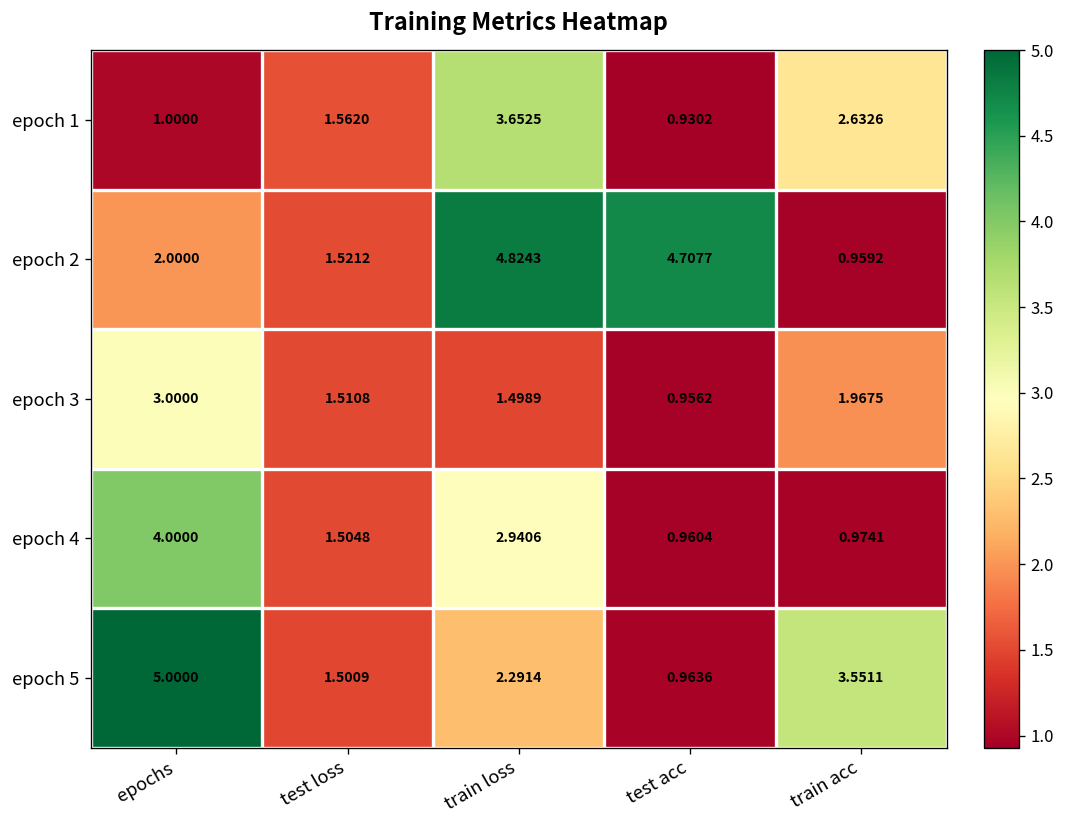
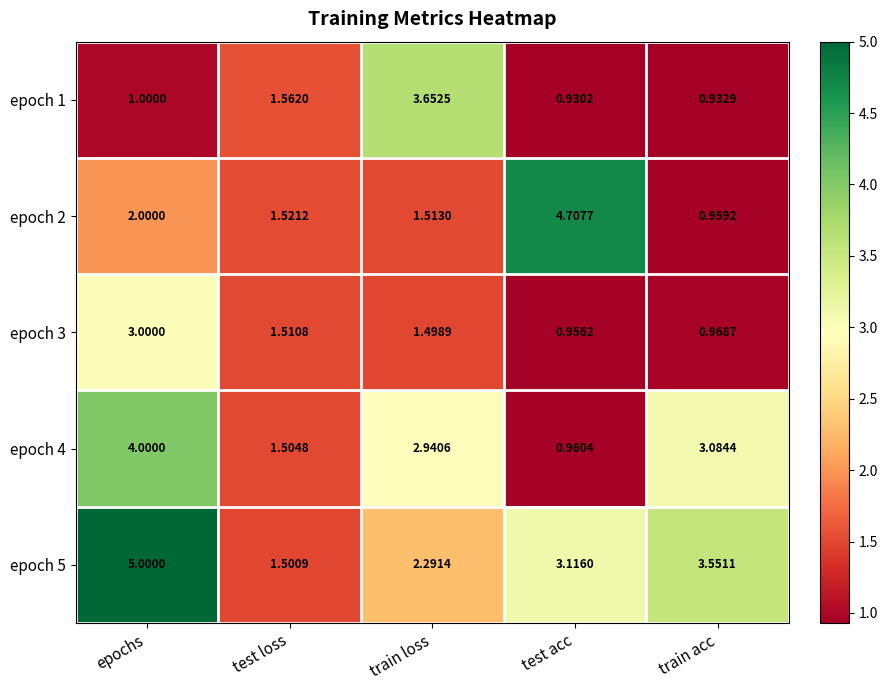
epoch 1, train acc: 2.6326 -> 0.9329
epoch 2, train loss: 4.8243 -> 1.5130
epoch 3, train acc: 1.9675 -> 0.9687
epoch 4, train acc: 0.9741 -> 3.0844
epoch 5, test acc: 0.9636 -> 3.1160
